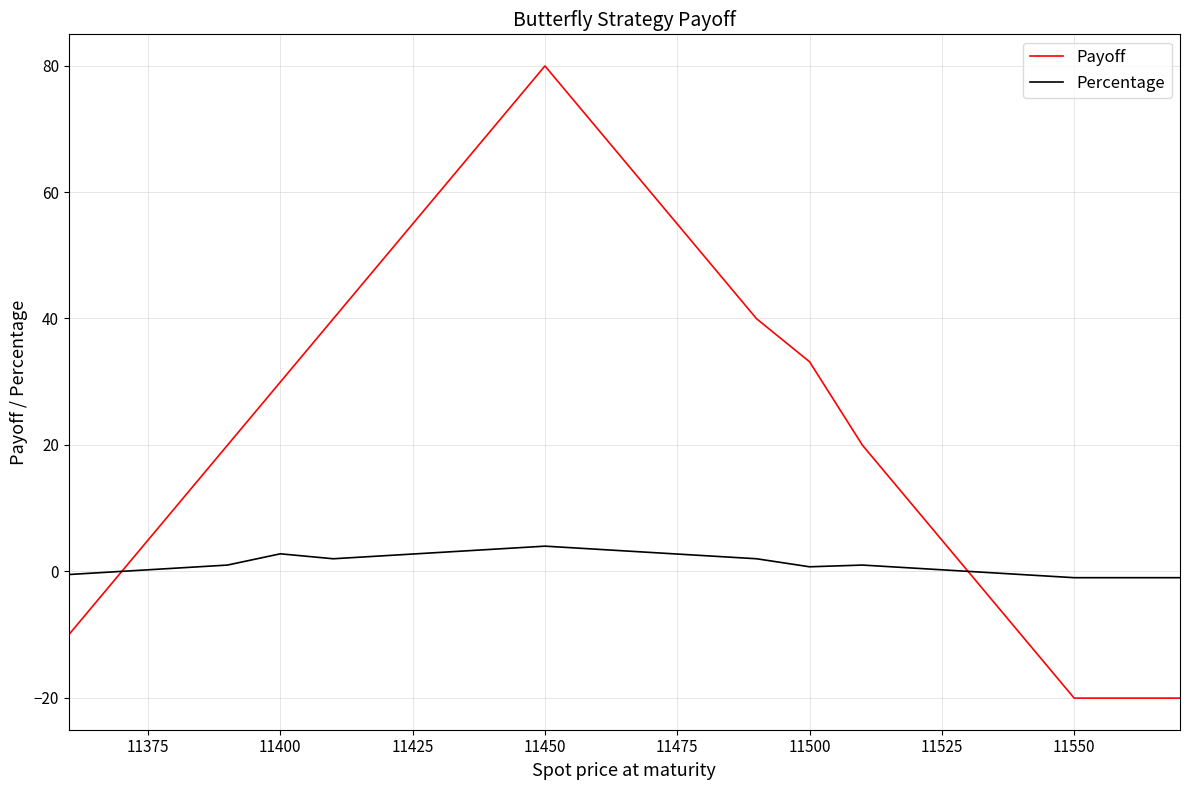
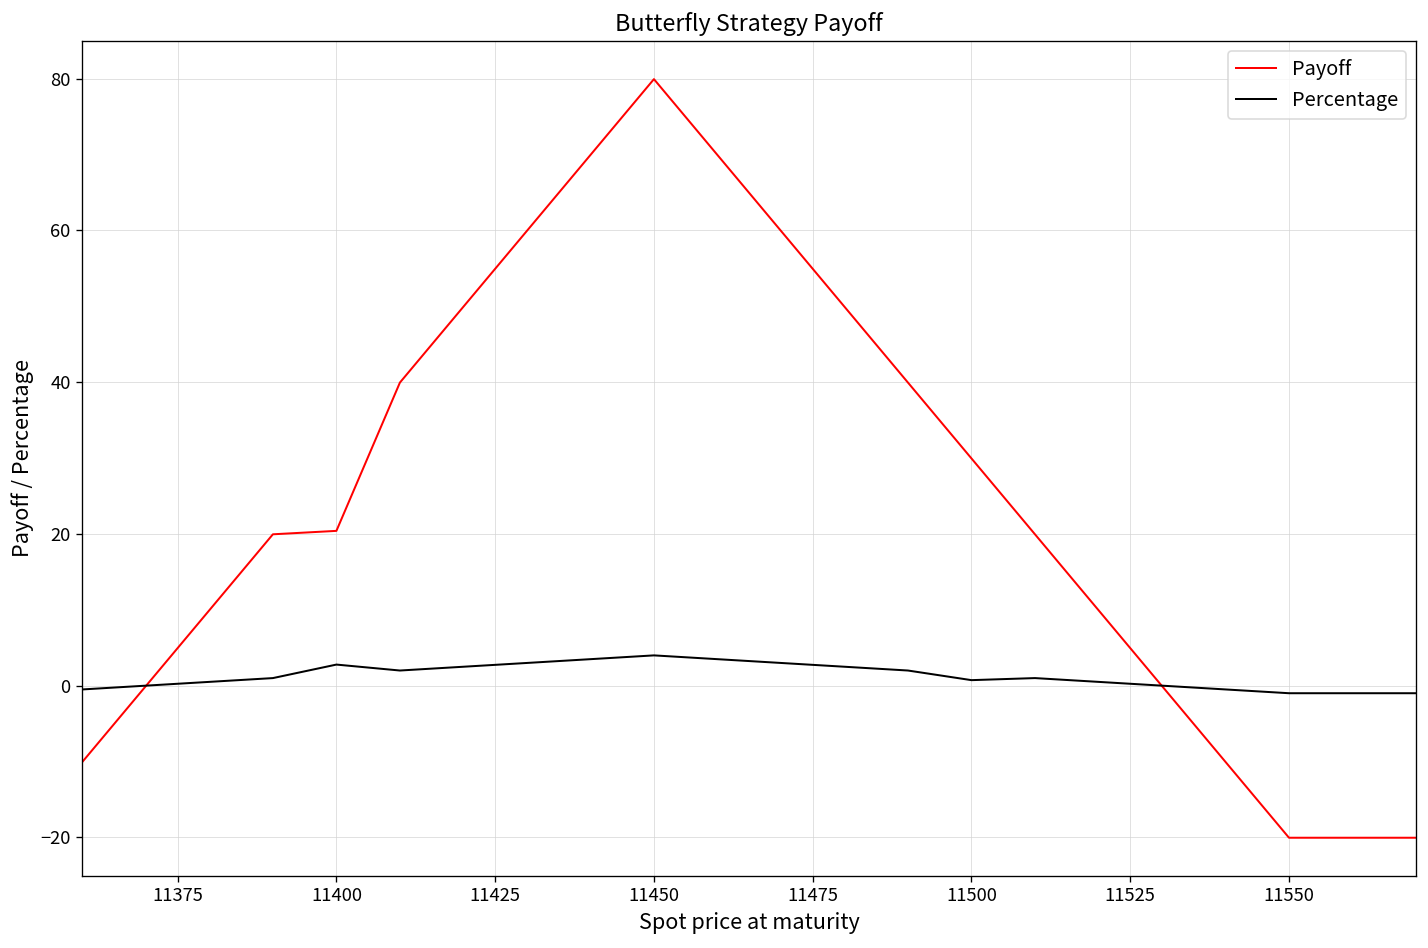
Payoff, 11400: 30 -> 20
Payoff, 11500: 33 -> 30
